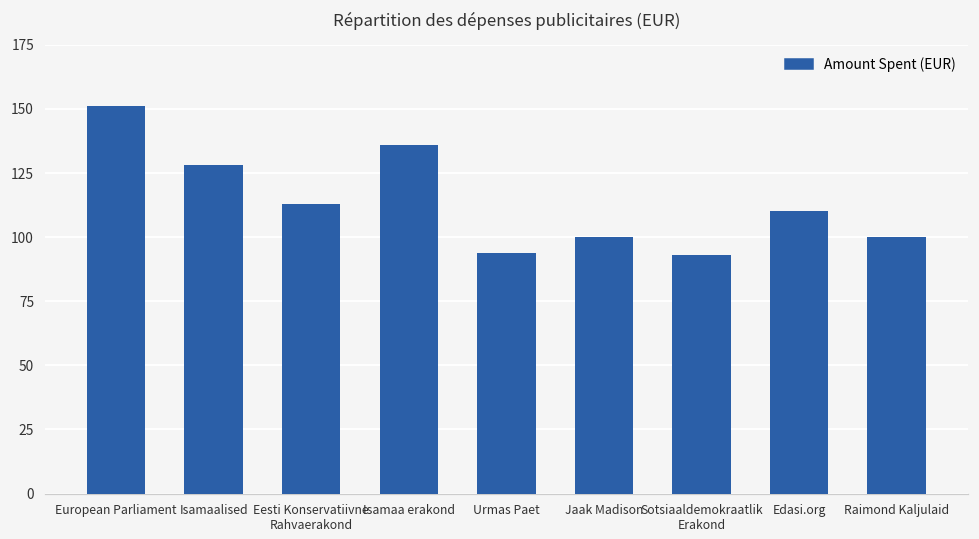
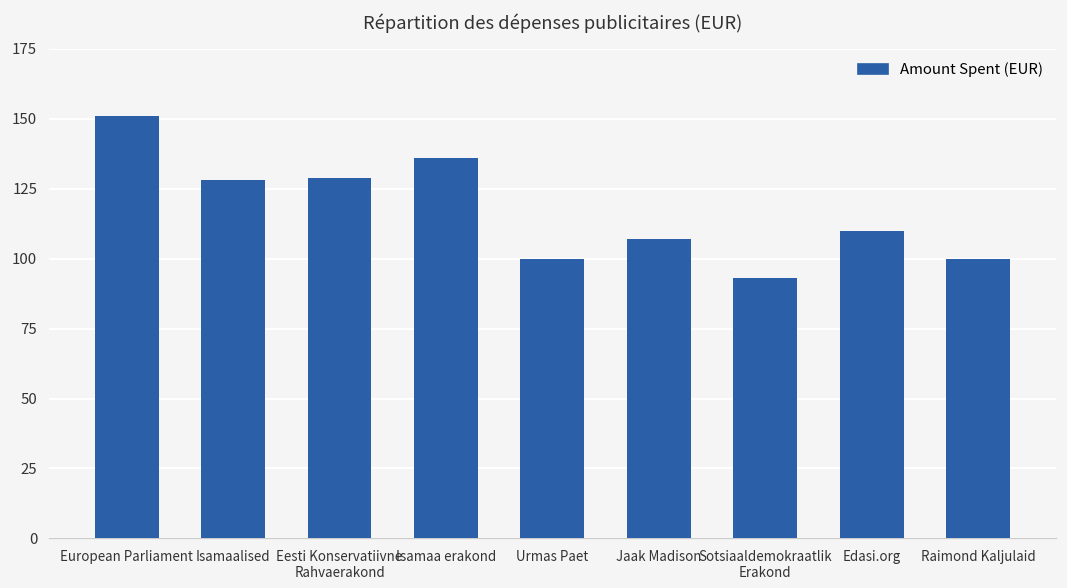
Eesti Konservatiivne Rahvaerakond: 113 -> 129
Urmas Paet: 94 -> 100
Jaak Madison: 100 -> 107
